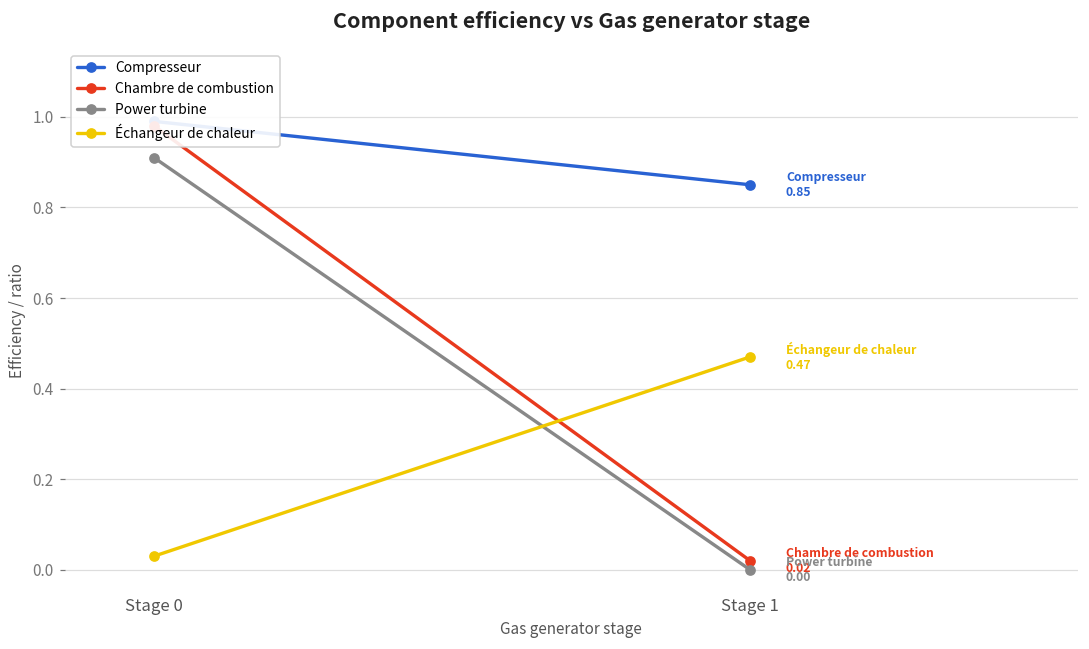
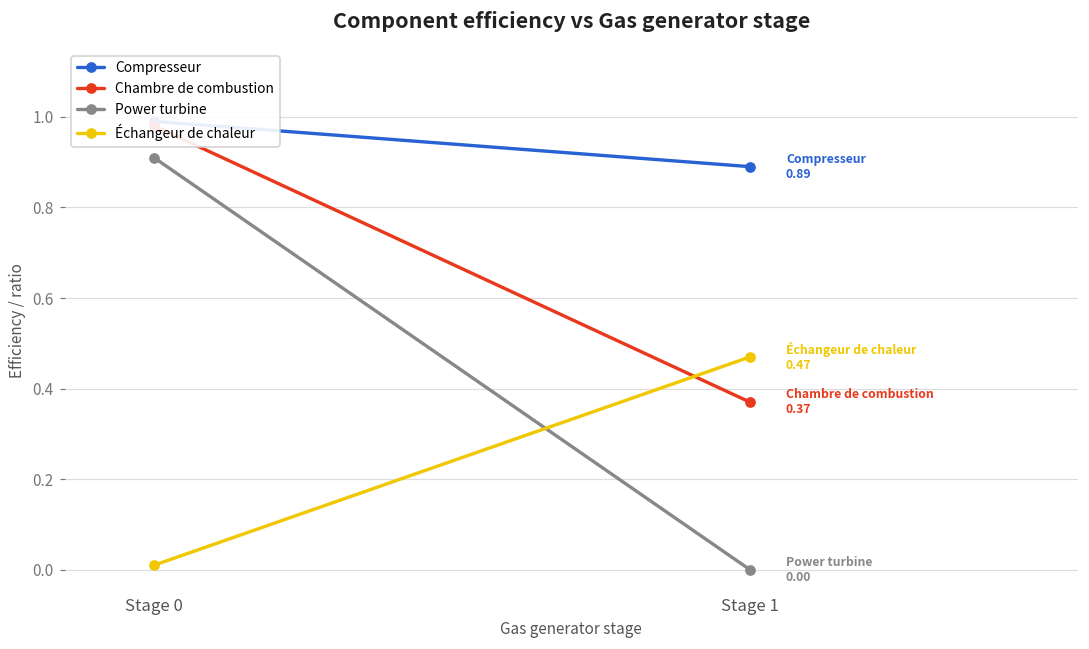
Échangeur de chaleur, Stage 0: 0.03 -> 0.01
Compresseur, Stage 1: 0.85 -> 0.89
Chambre de combustion, Stage 1: 0.02 -> 0.37
